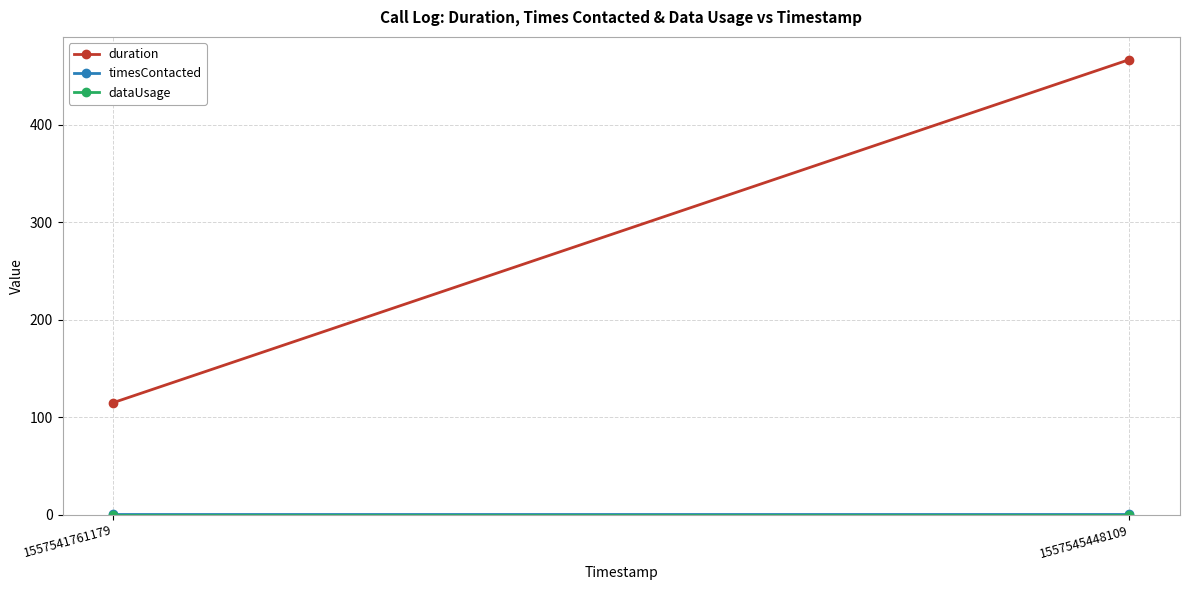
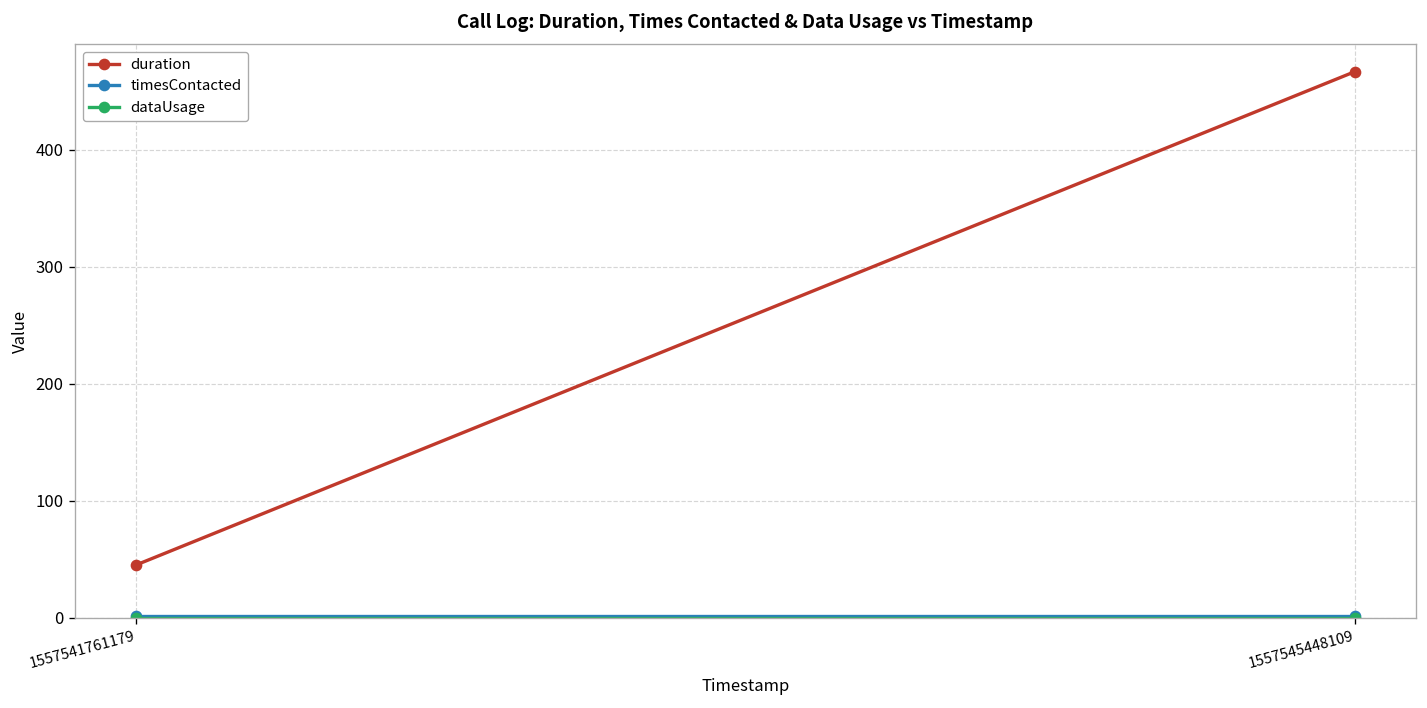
duration, 1557541761179: 120 -> 50
